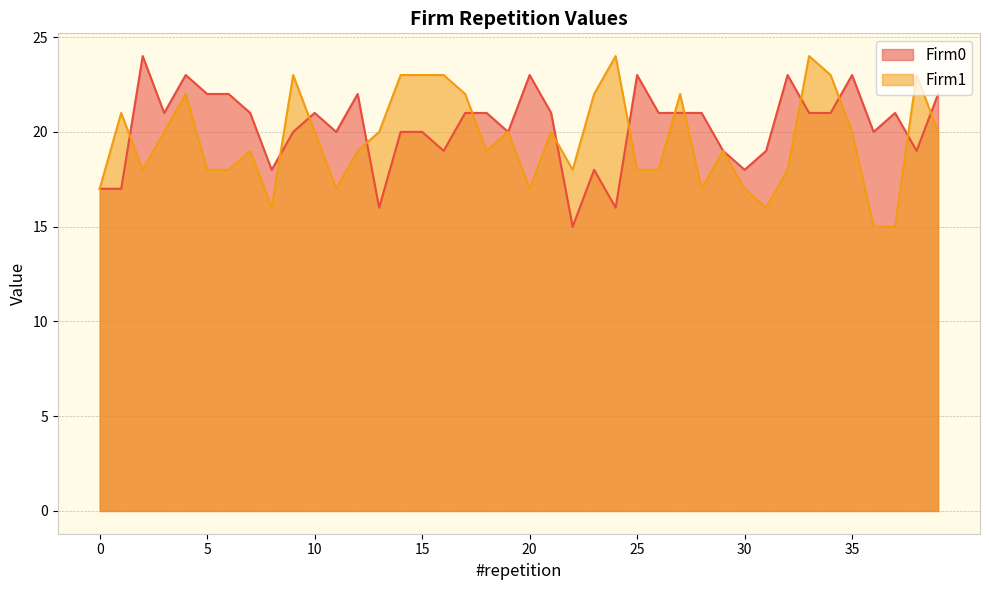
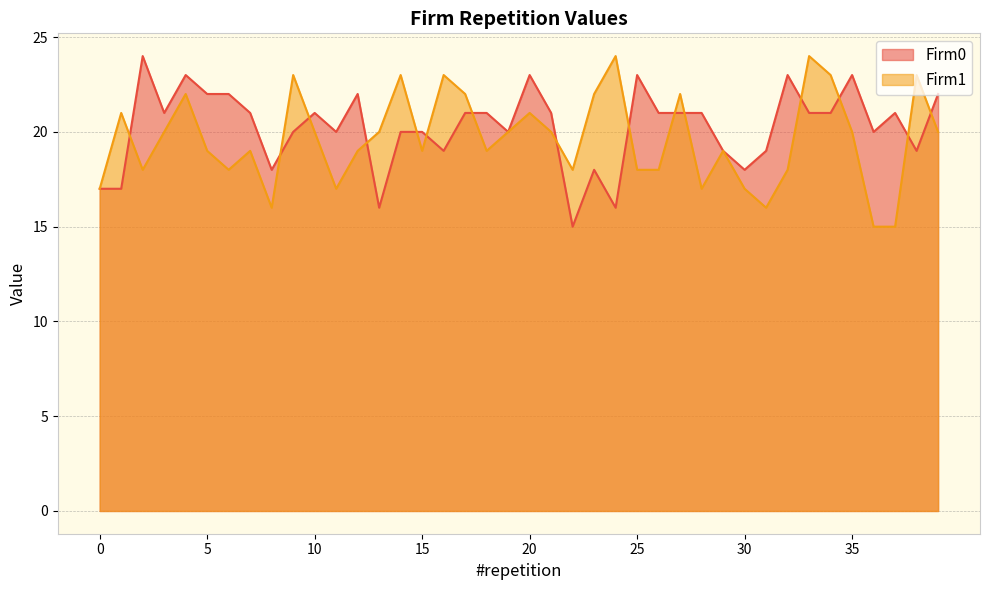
Firm1, 5: 18 -> 19
Firm1, 15: 23 -> 19
Firm1, 20: 17 -> 21
